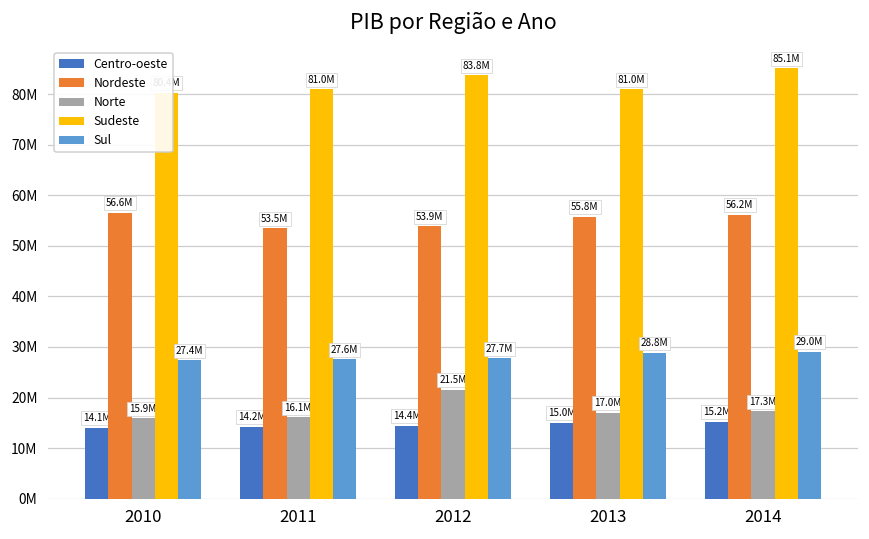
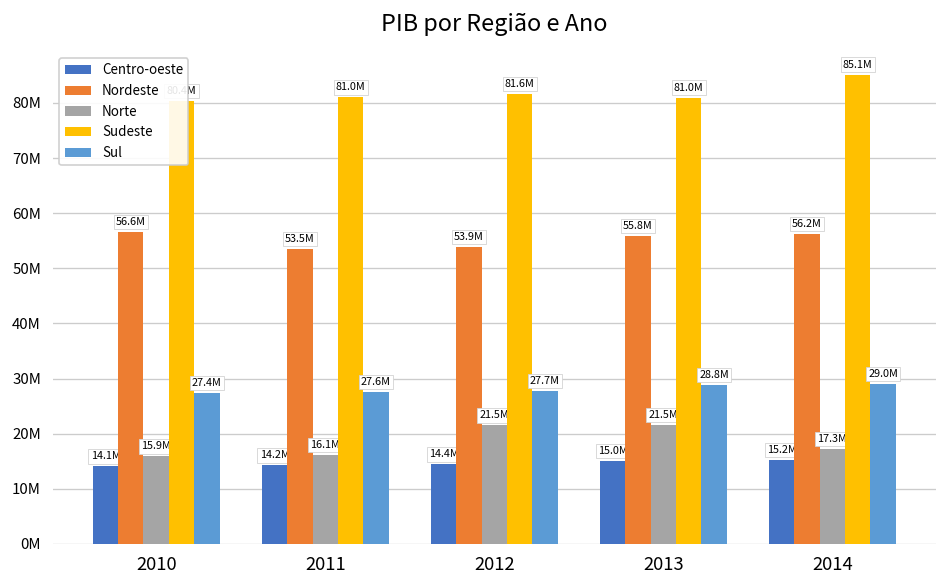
Sudeste, 2012: 83.8M -> 81.6M
Norte, 2013: 17.0M -> 21.5M
